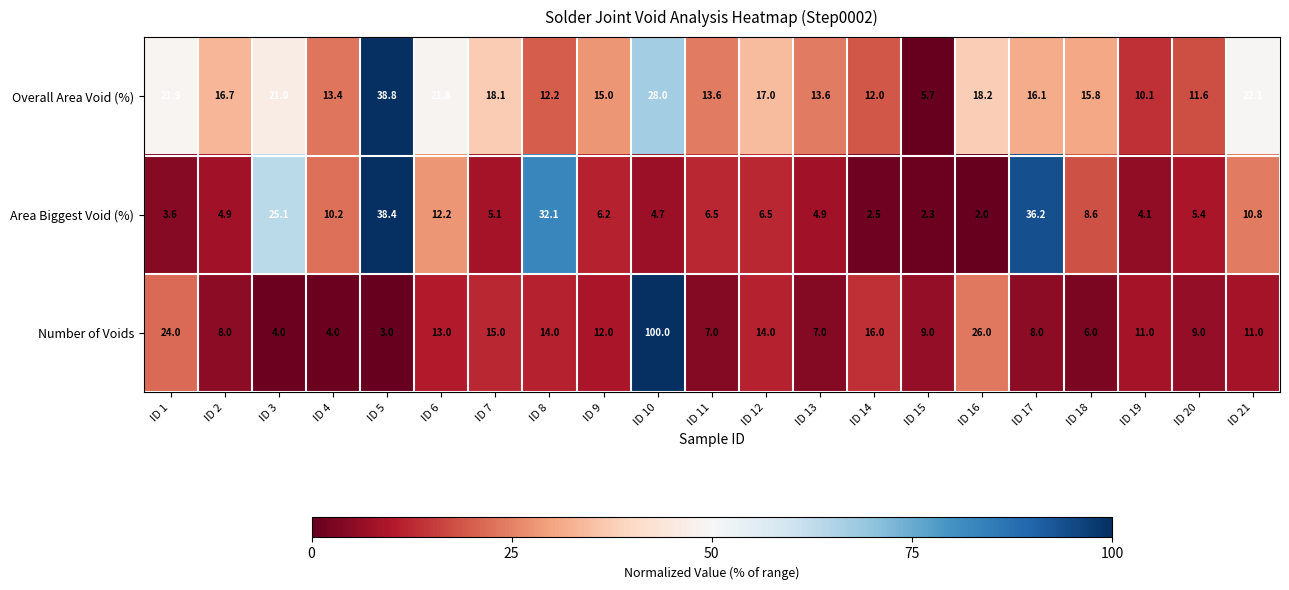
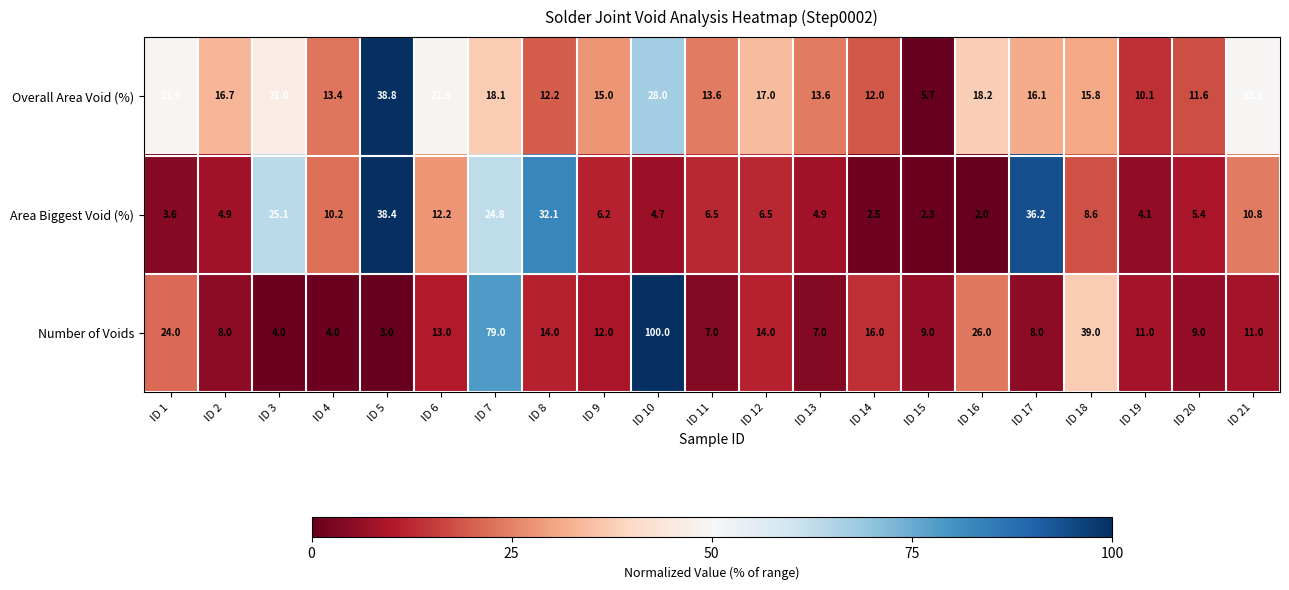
Area Biggest Void (%), ID 7: 5.1 -> 24.8
Number of Voids, ID 7: 15.0 -> 79.0
Number of Voids, ID 18: 6.0 -> 39.0
